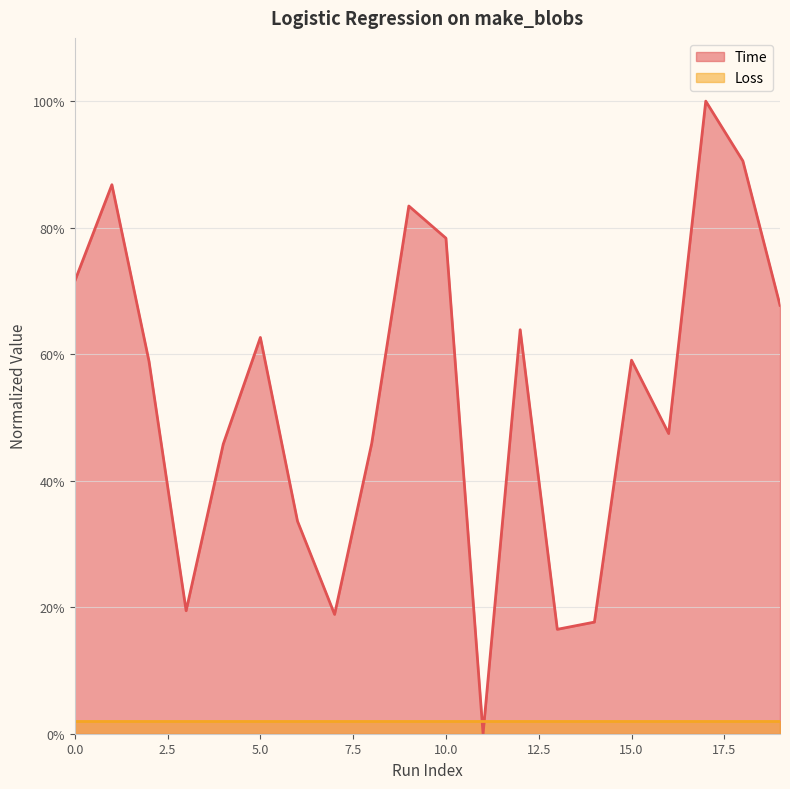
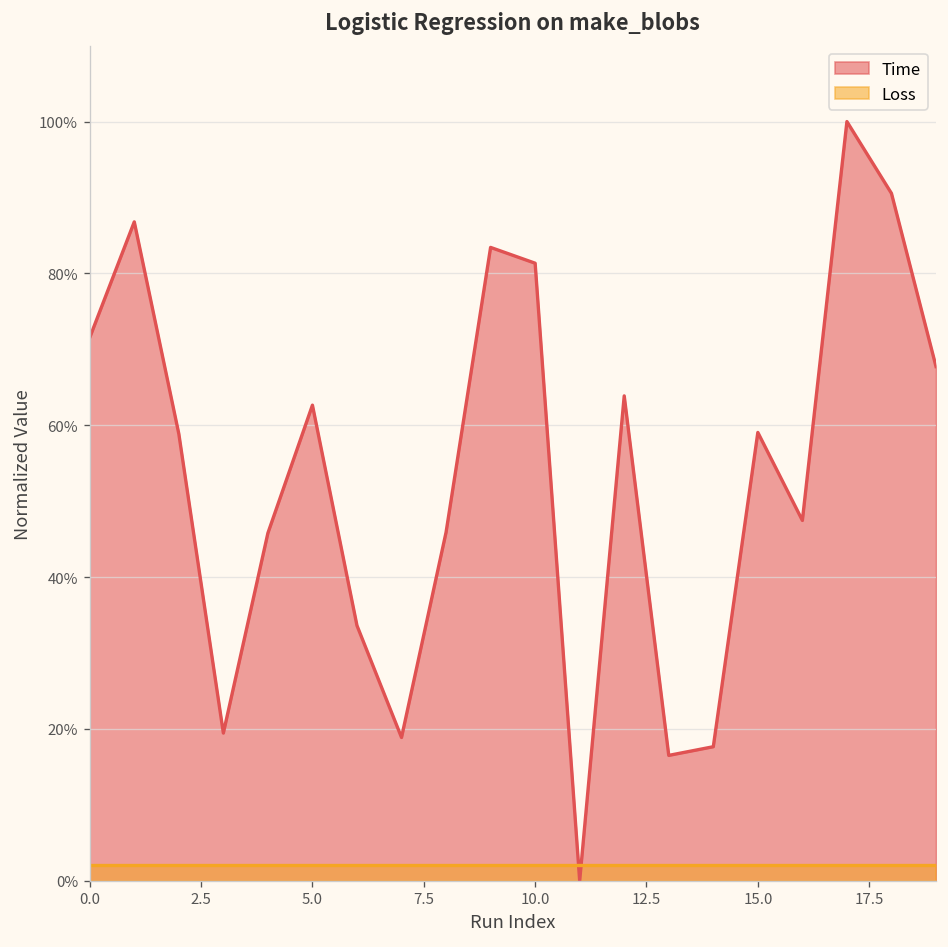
Time, 10.0: 78% -> 81%
